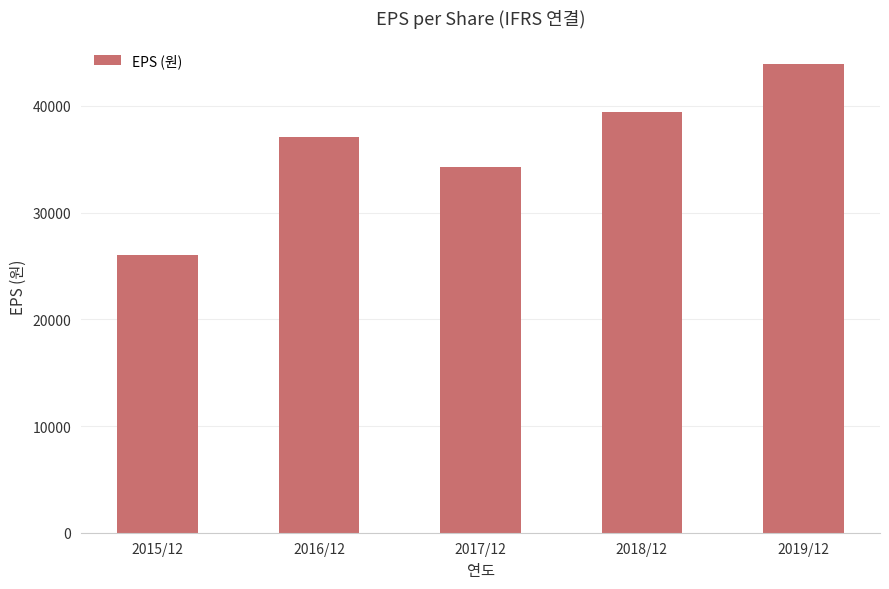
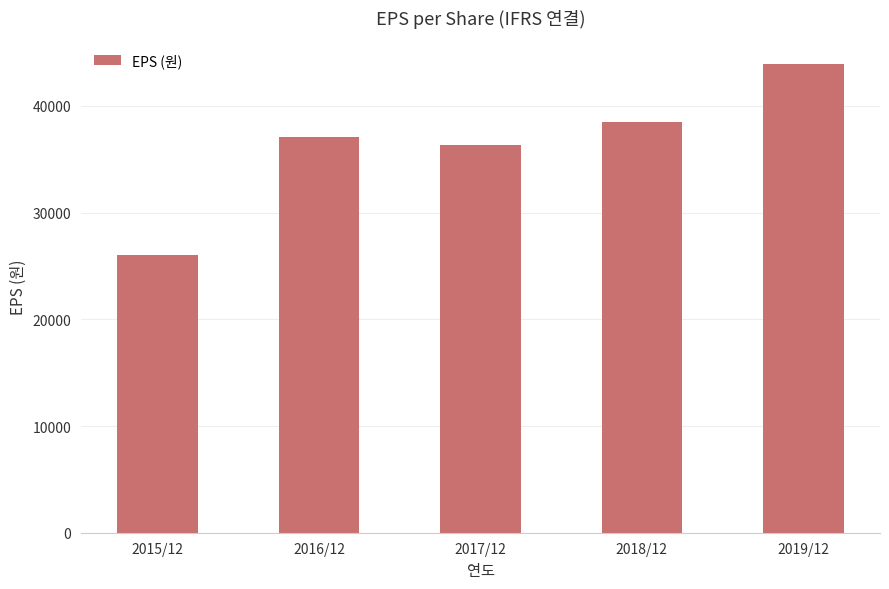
2017/12: 34200 -> 36300
2018/12: 39400 -> 38500
